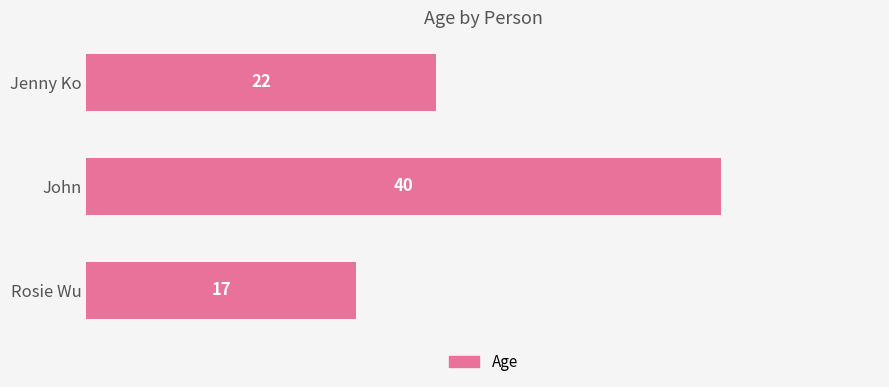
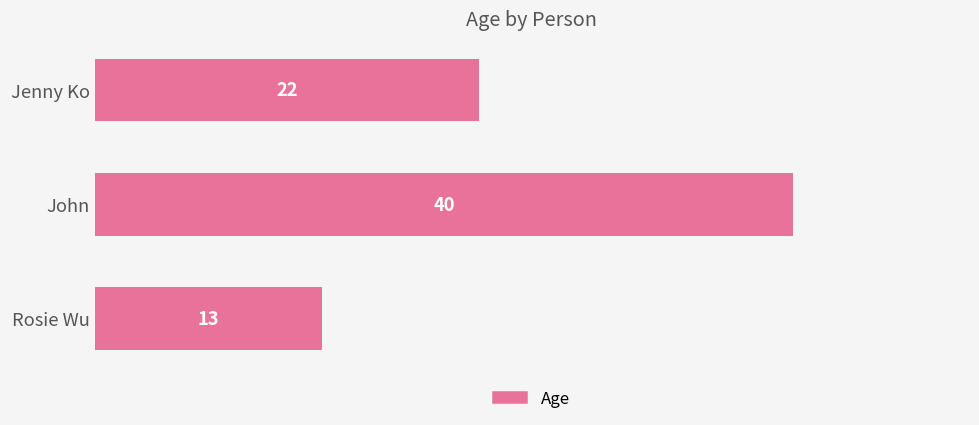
Rosie Wu: 17 -> 13
